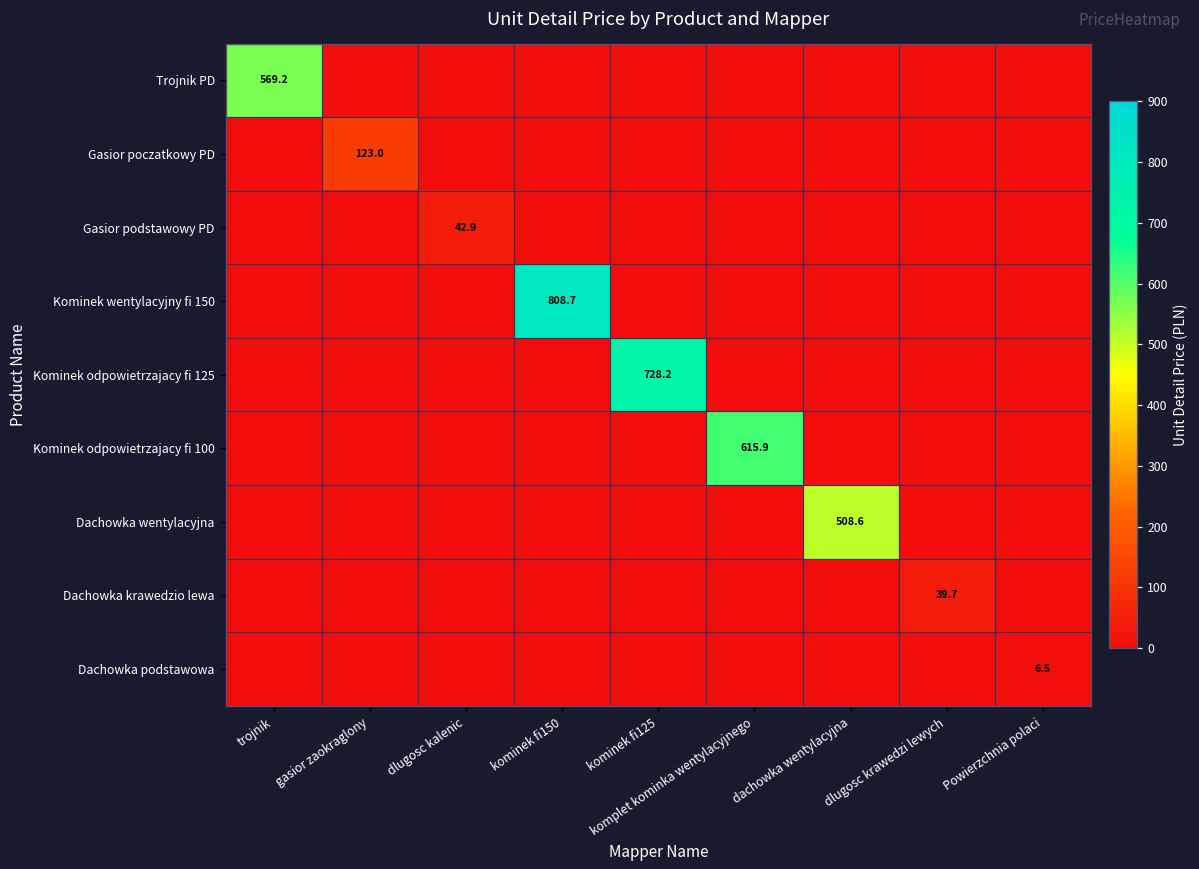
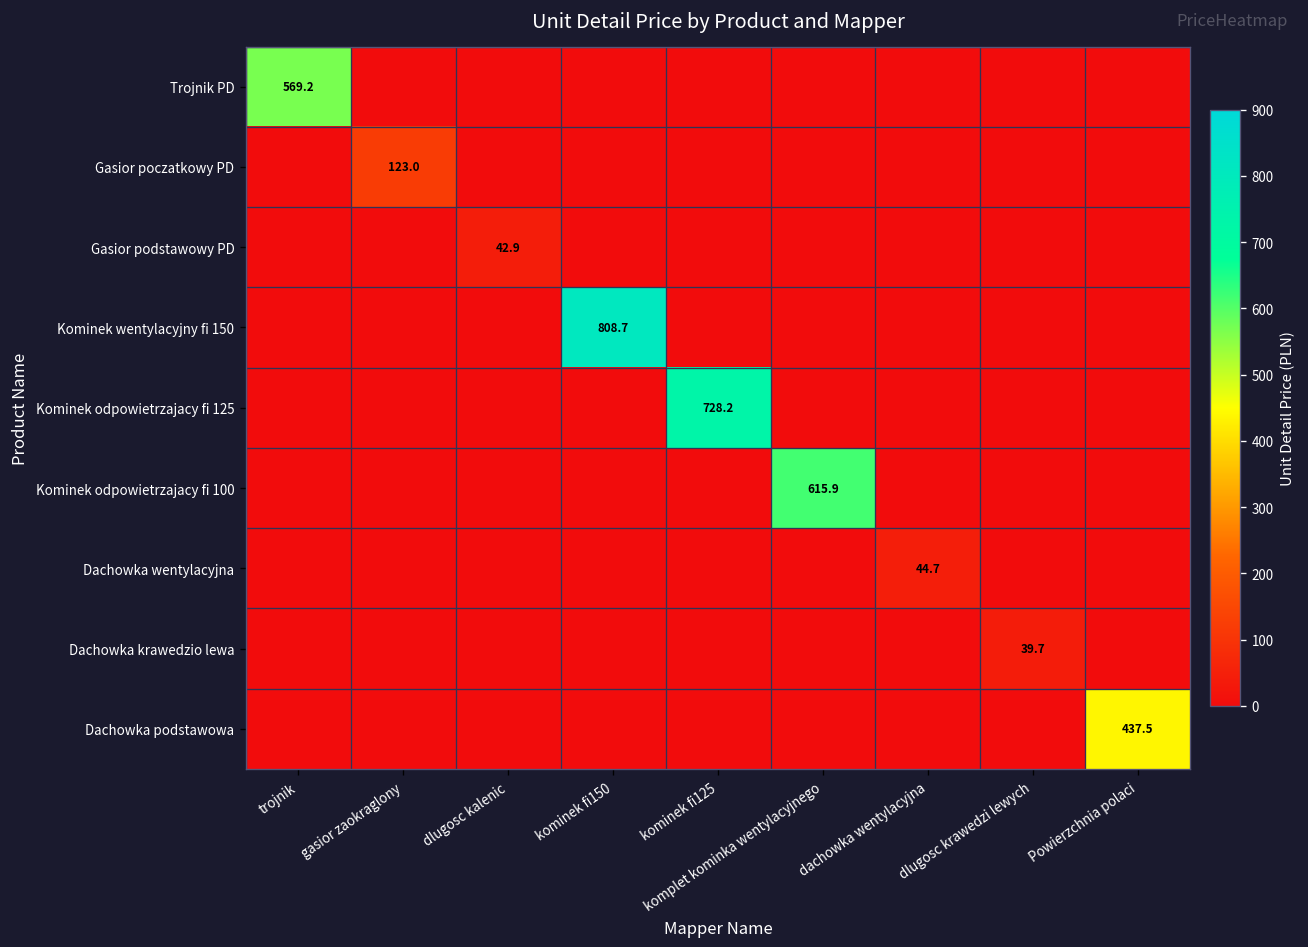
Dachowka wentylacyjna, dachowka wentylacyjna: 508.6 -> 44.7
Dachowka podstawowa, Powierzchnia polaci: 6.5 -> 437.5
